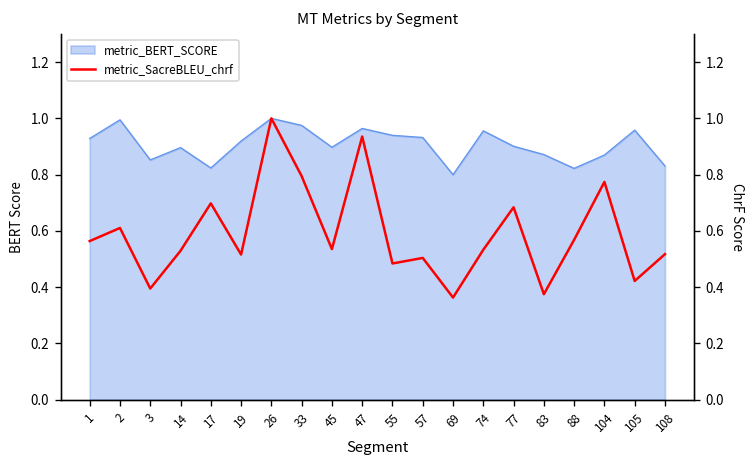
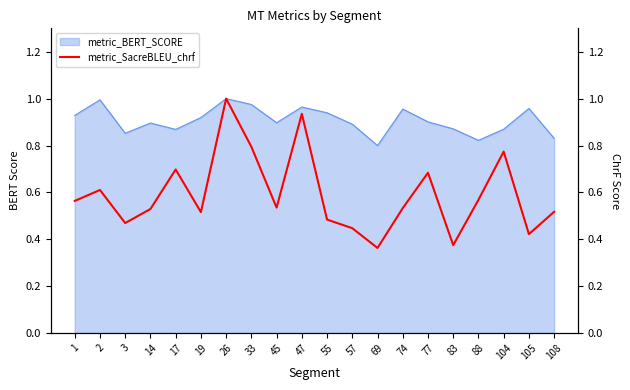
metric_BERT_SCORE, 17: 0.82 -> 0.87
metric_BERT_SCORE, 57: 0.93 -> 0.89
metric_SacreBLEU_chrf, 3: 0.39 -> 0.47
metric_SacreBLEU_chrf, 57: 0.50 -> 0.45
